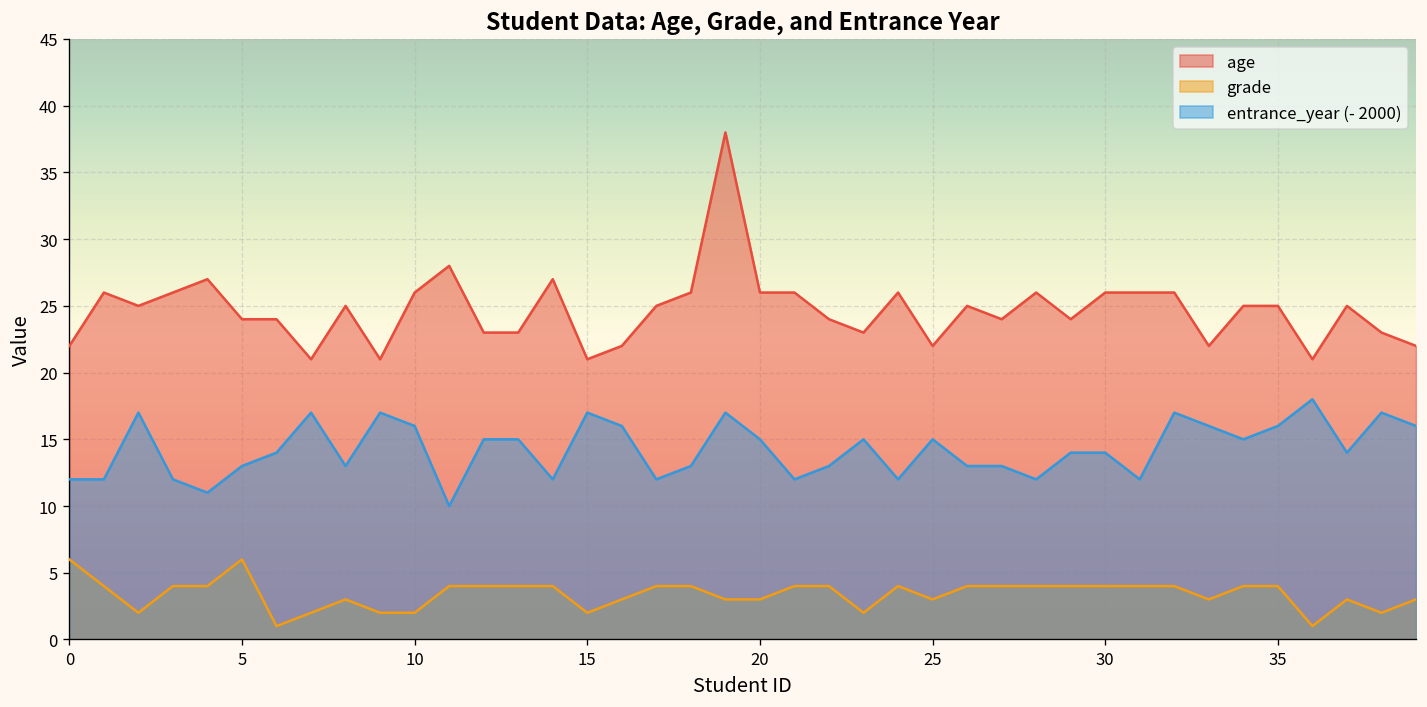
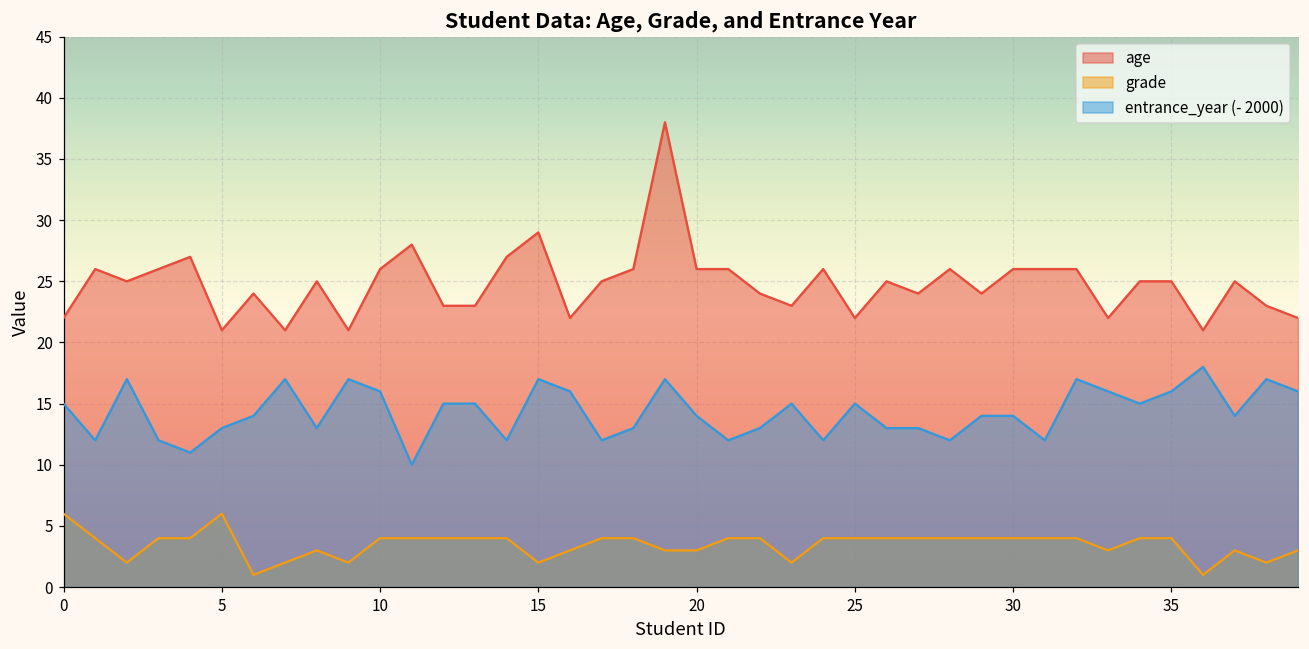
entrance_year (- 2000), 0: 12.0 -> 15.0
age, 5: 24 -> 21
grade, 10: 2 -> 4
age, 15: 21 -> 29
entrance_year (- 2000), 20: 15.0 -> 14.0
grade, 25: 3 -> 4
